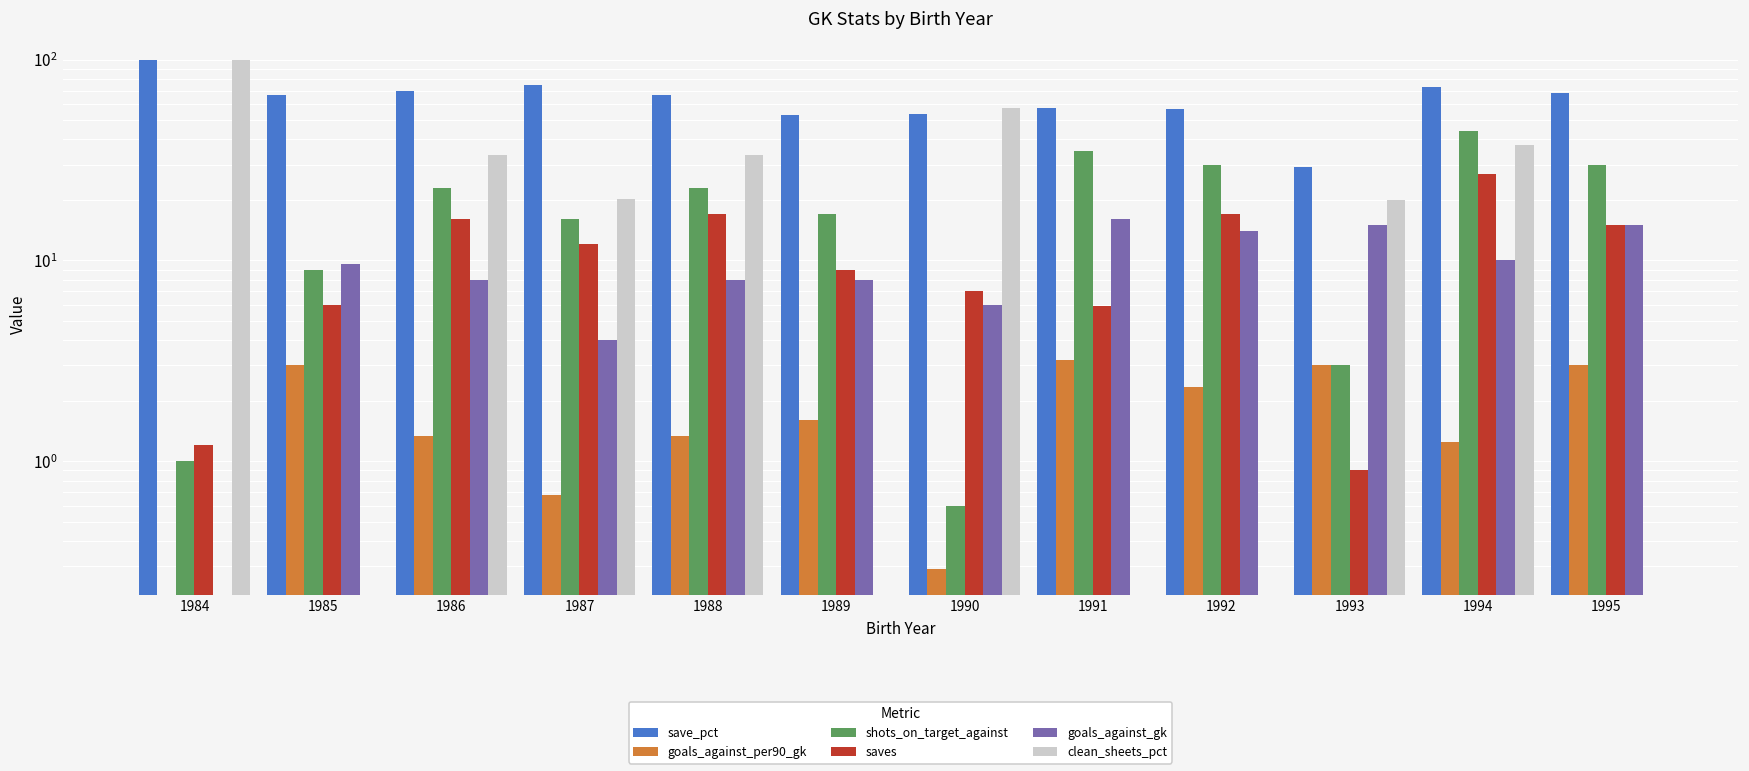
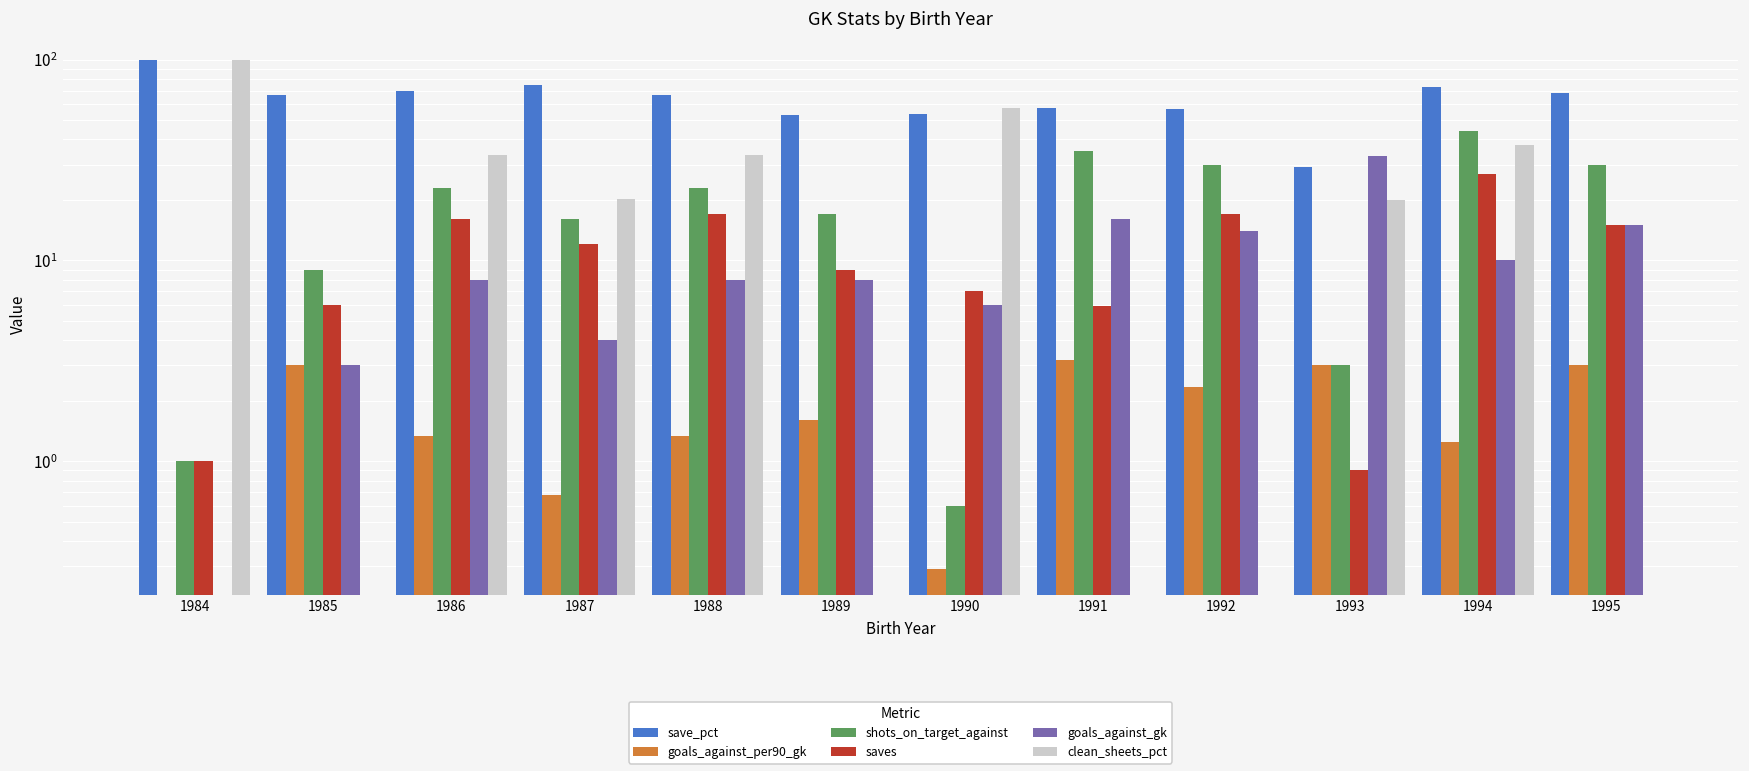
saves, 1984: 1.2 -> 1.0
goals_against_gk, 1985: 10 -> 3.0
goals_against_gk, 1993: 15 -> 33
